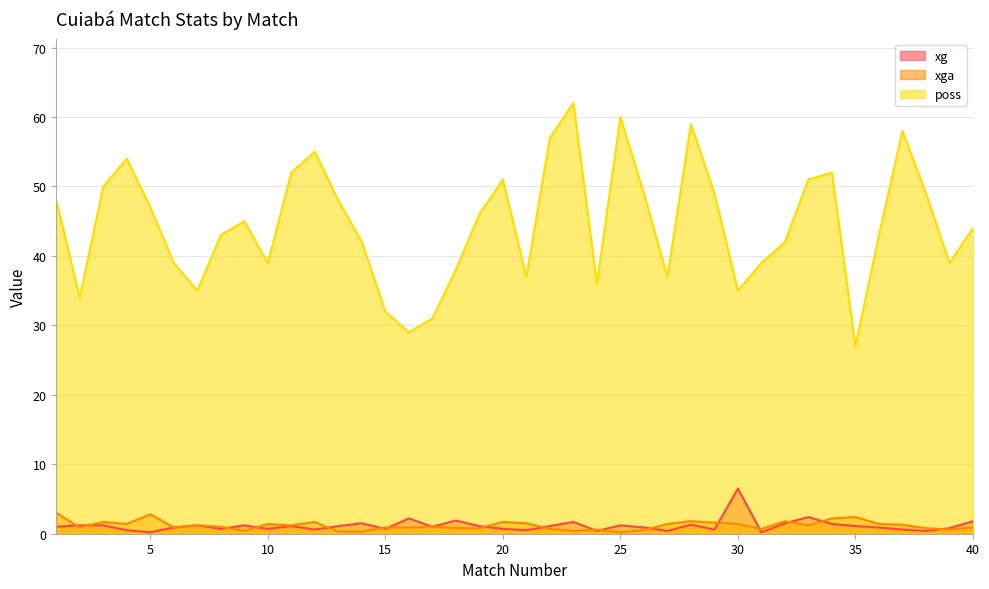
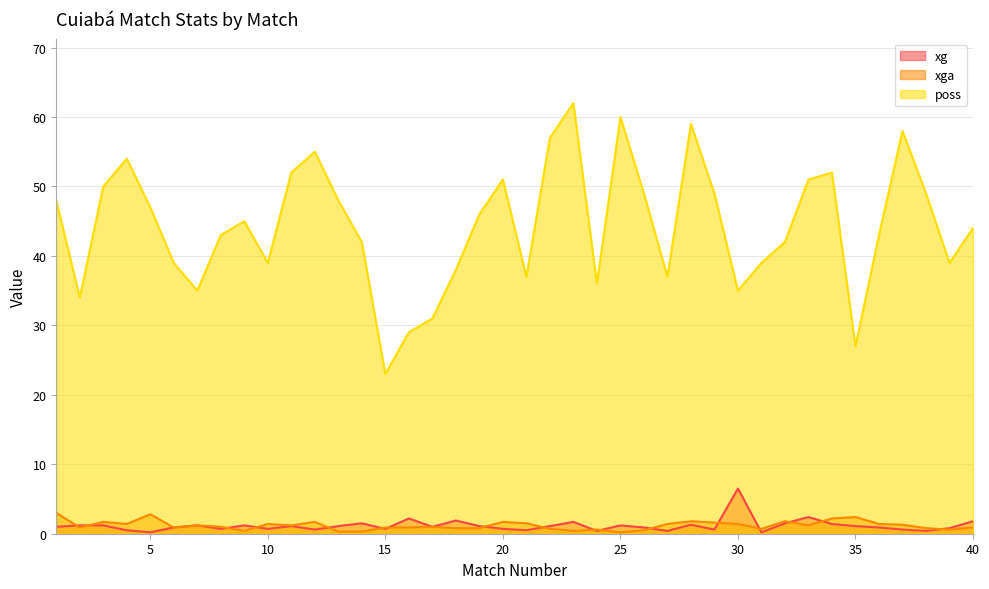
poss, 15: 32 -> 23
